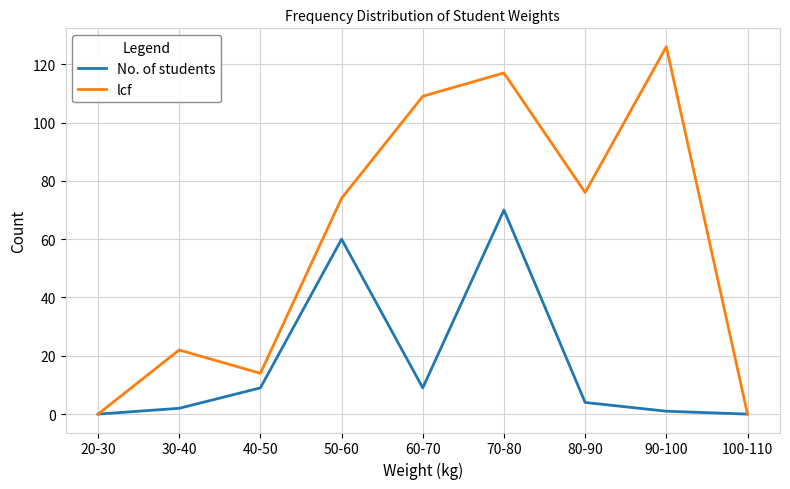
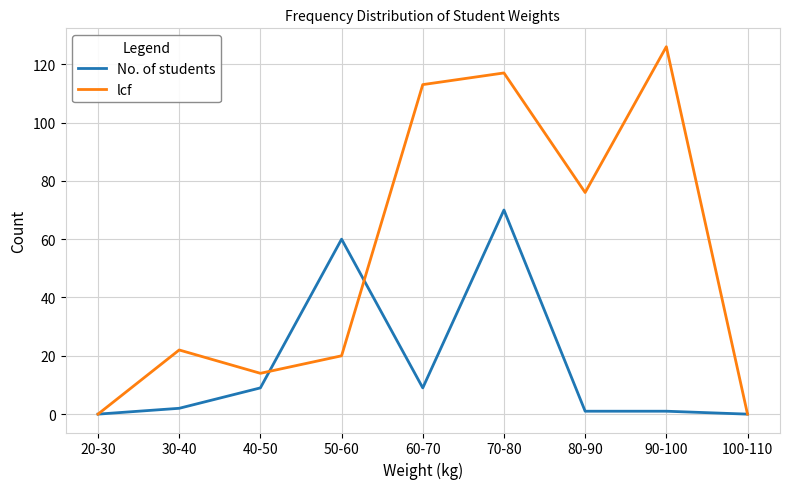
lcf, 50-60: 74 -> 20
lcf, 60-70: 109 -> 113
No. of students, 80-90: 4 -> 1
